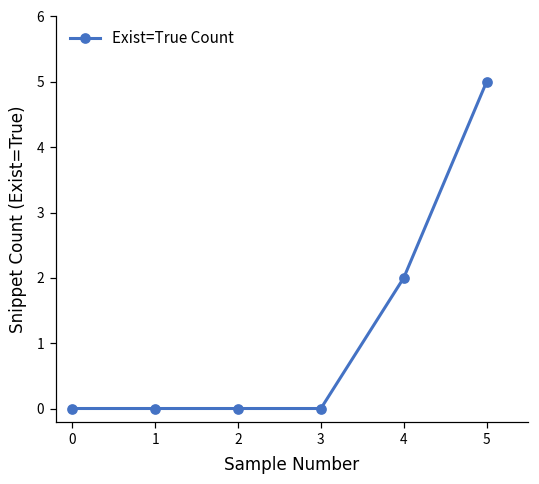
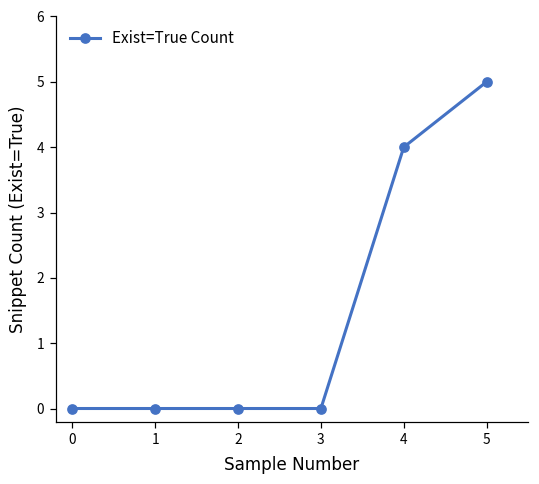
4: 2 -> 4
